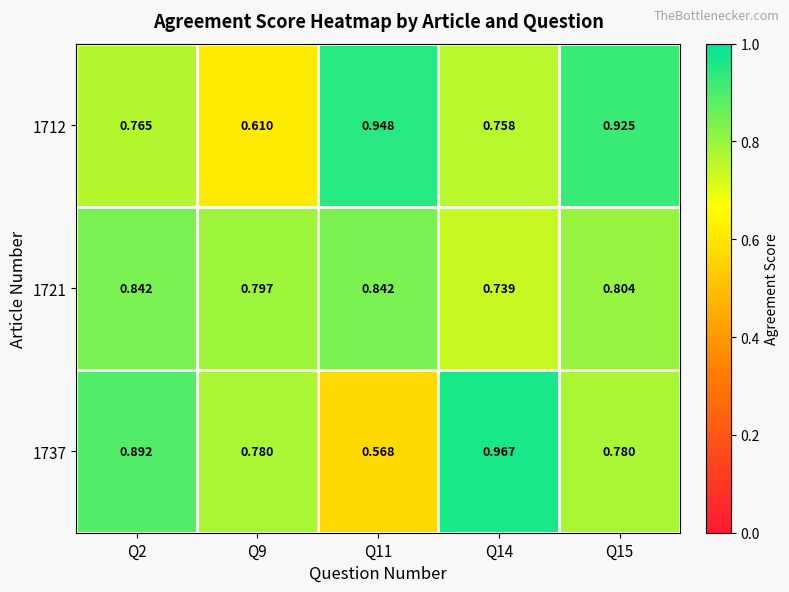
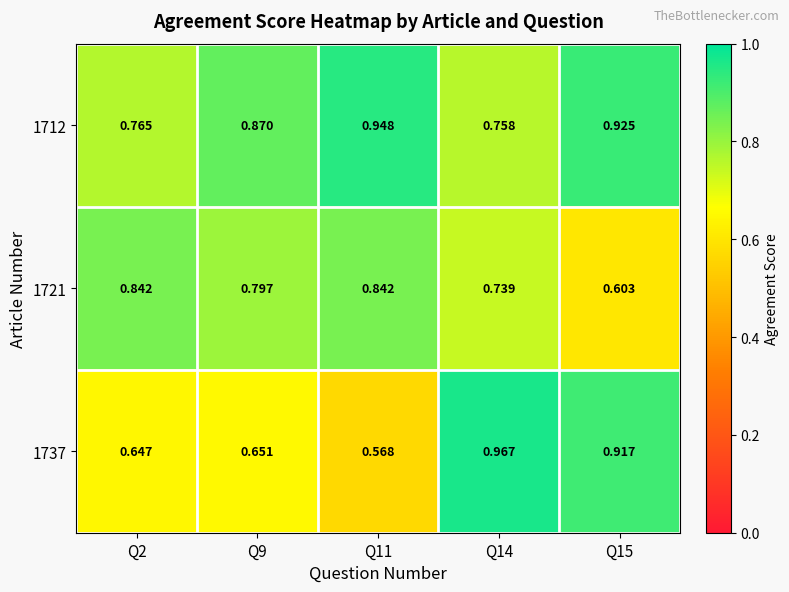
1712, Q9: 0.610 -> 0.870
1721, Q15: 0.804 -> 0.603
1737, Q2: 0.892 -> 0.647
1737, Q9: 0.780 -> 0.651
1737, Q15: 0.780 -> 0.917
